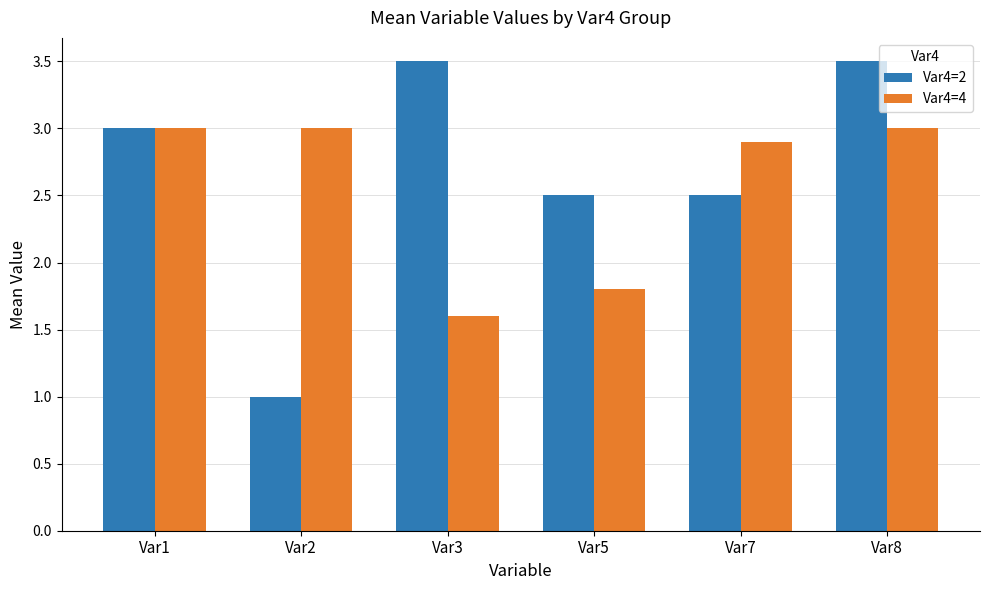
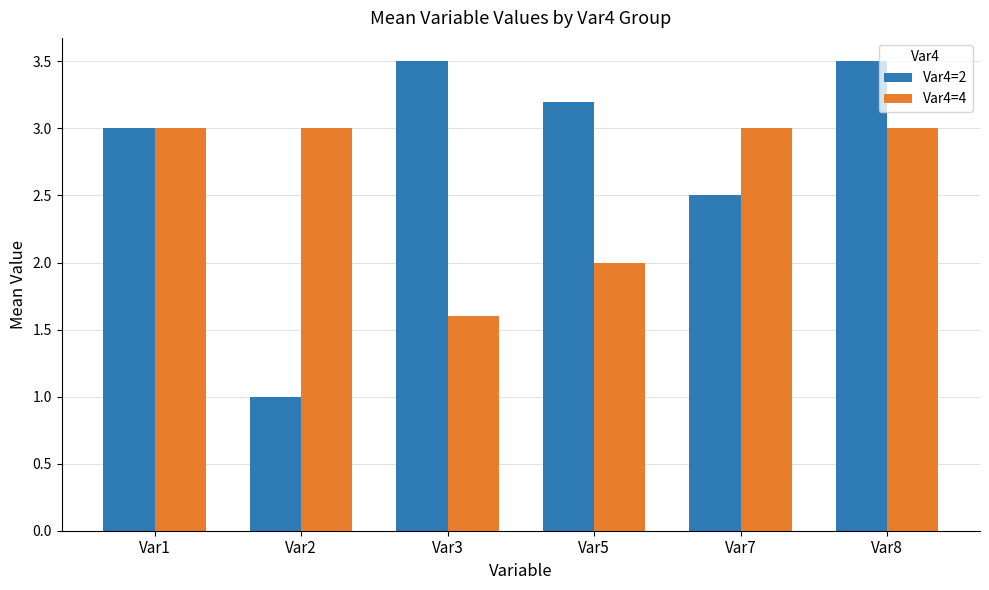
Var4=2, Var5: 2.5 -> 3.2
Var4=4, Var5: 1.8 -> 2.0
Var4=4, Var7: 2.9 -> 3.0
